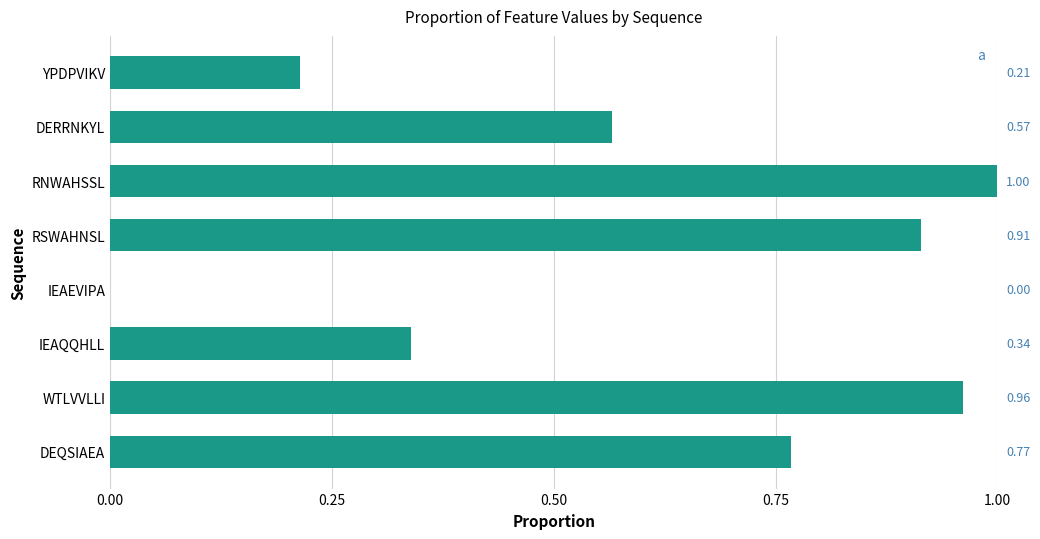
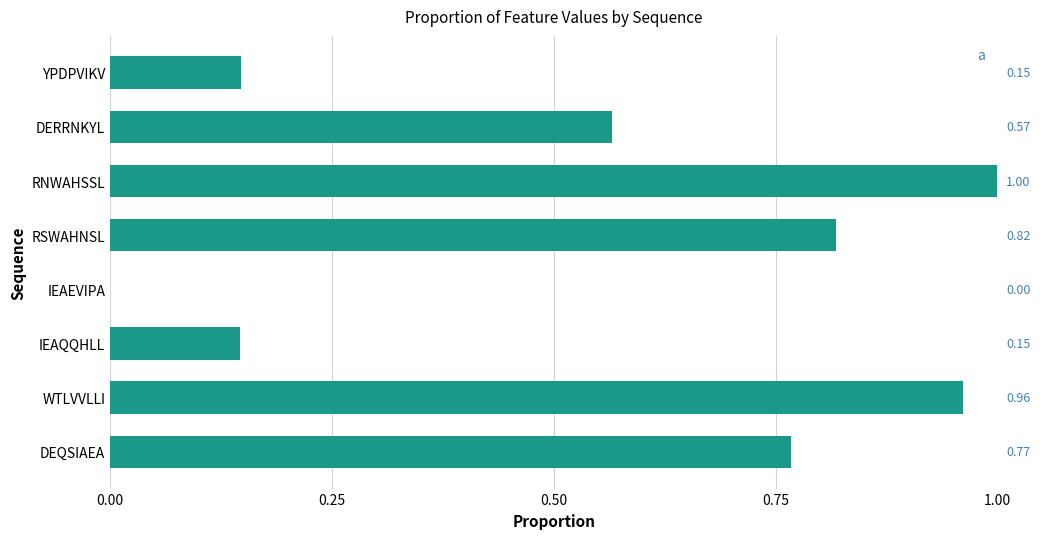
YPDPVIKV: 0.21 -> 0.15
RSWAHNSL: 0.91 -> 0.82
IEAQQHLL: 0.34 -> 0.15
